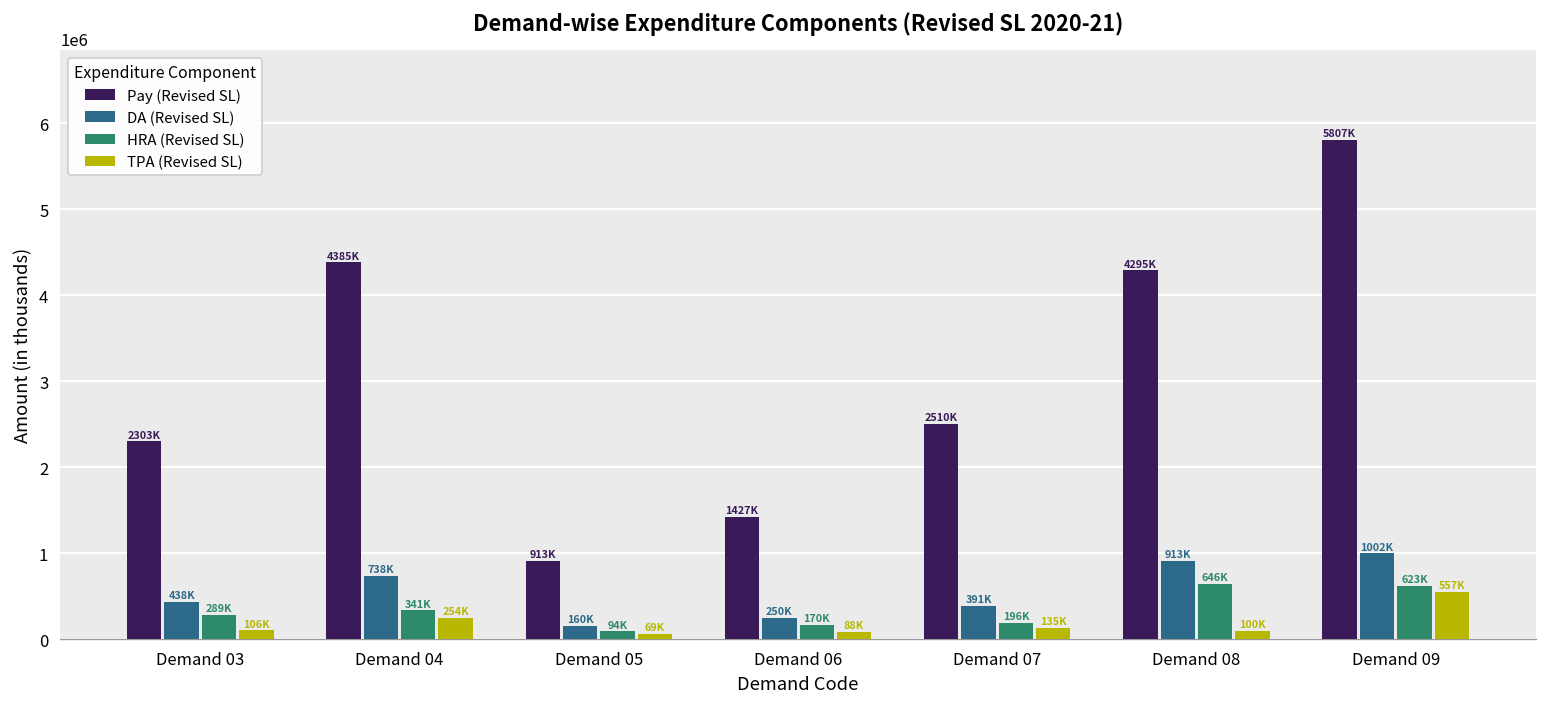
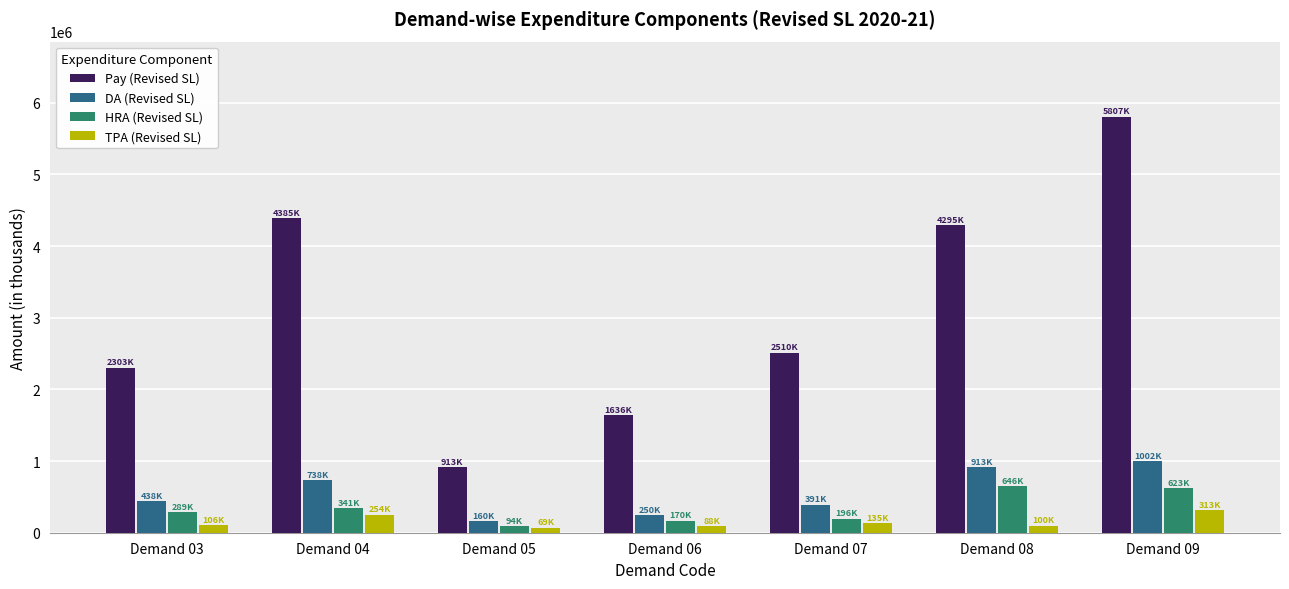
Pay (Revised SL), Demand 06: 1427K -> 1636K
TPA (Revised SL), Demand 09: 557K -> 313K
